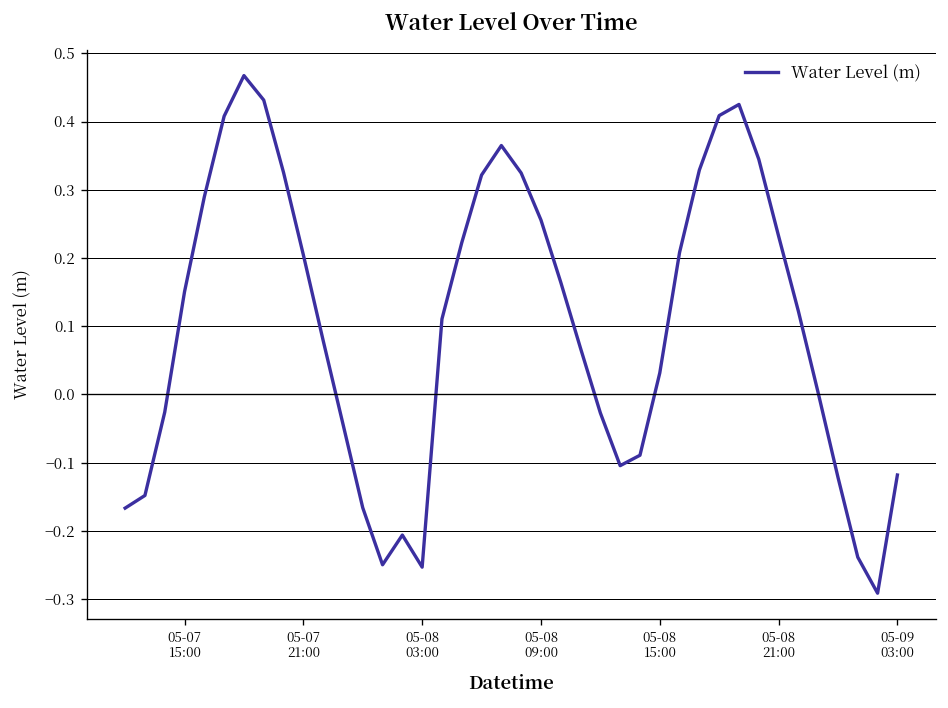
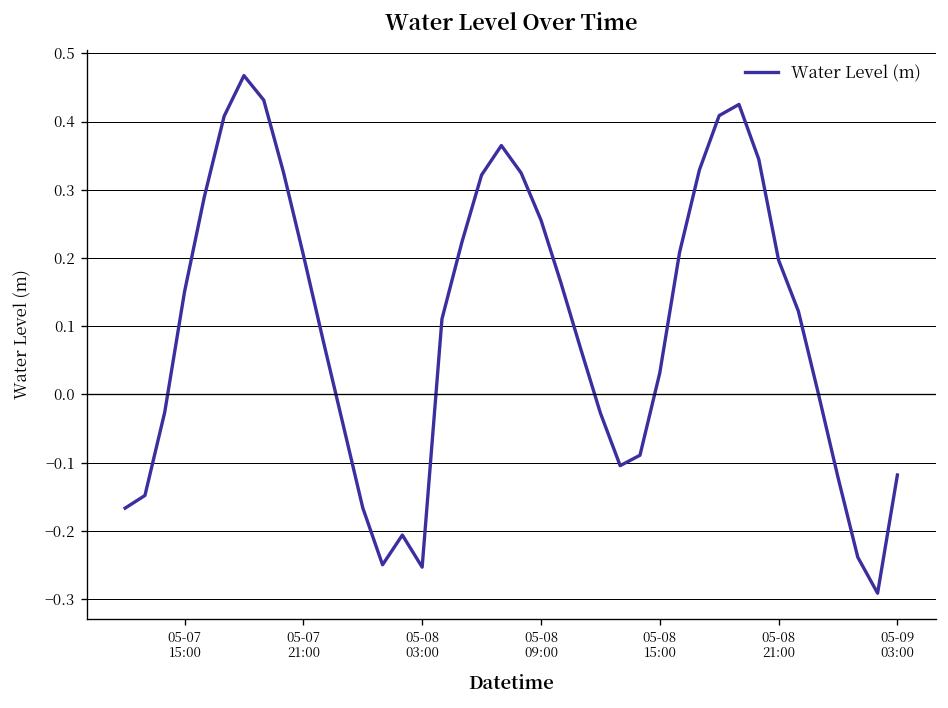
05-08 21:00: 0.23 -> 0.20
